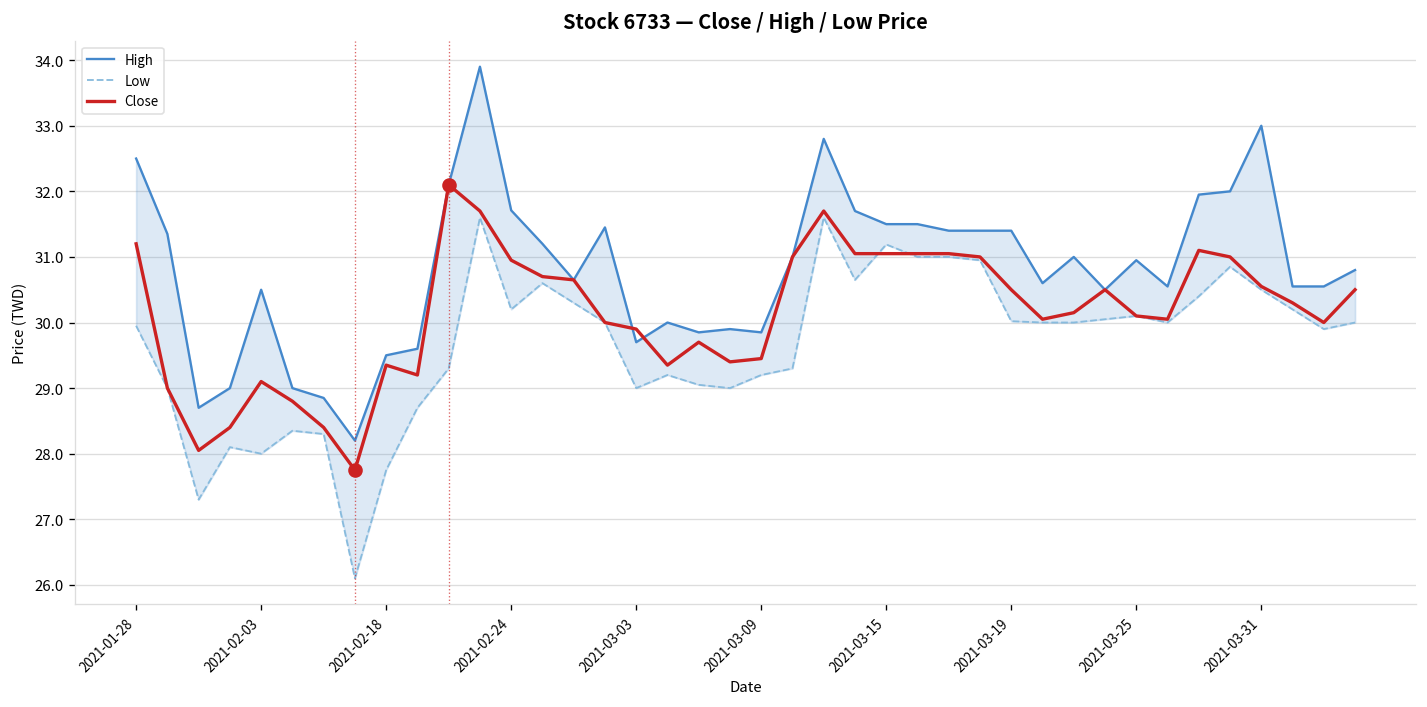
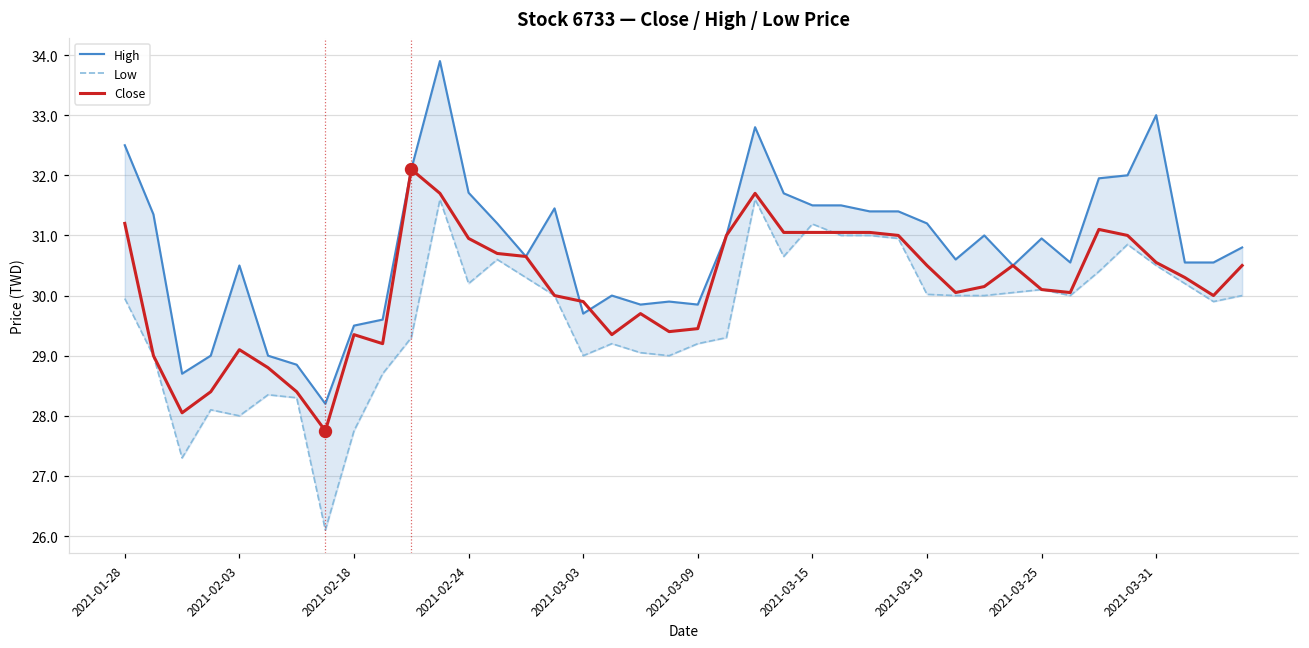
High, 2021-03-19: 31.4 -> 31.2
